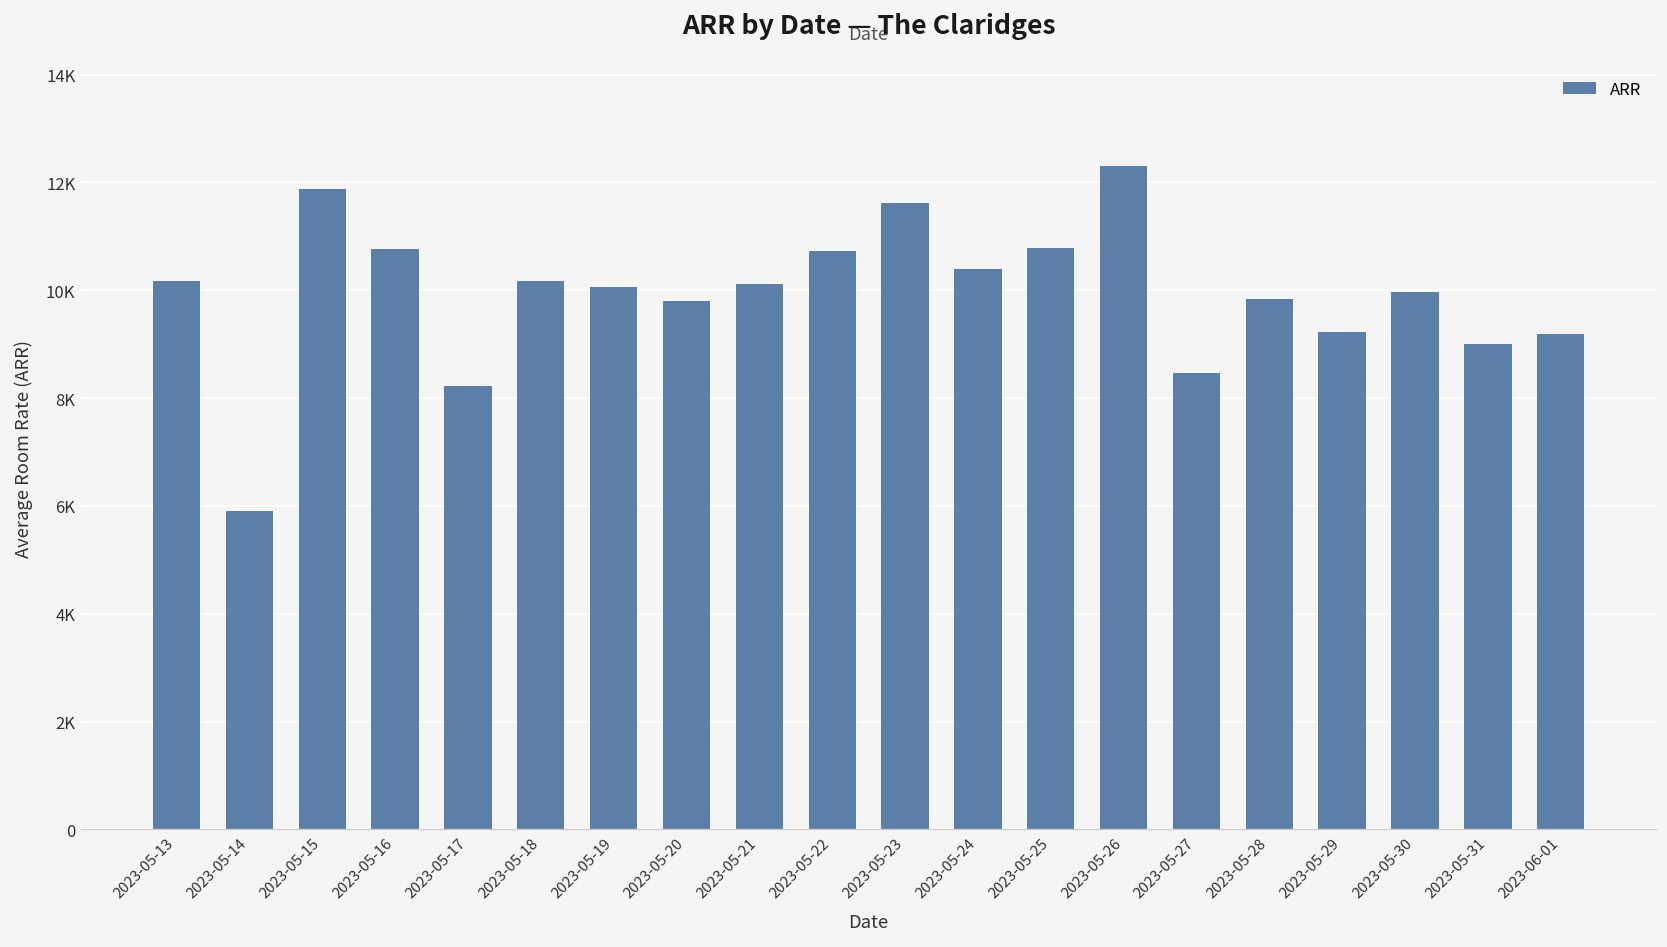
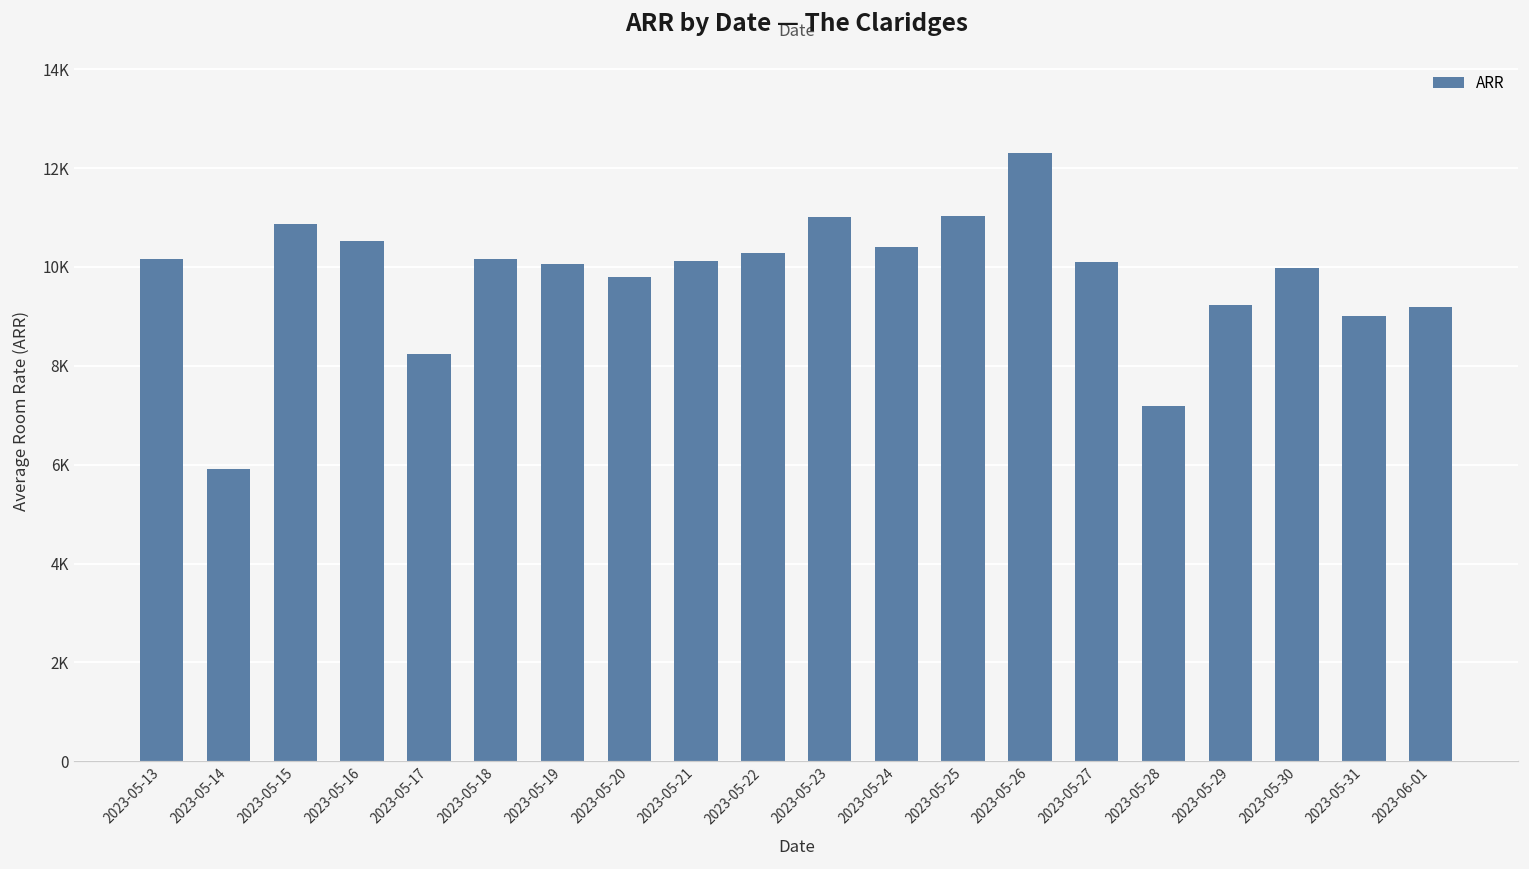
2023-05-15: 11900 -> 10900
2023-05-16: 10800 -> 10500
2023-05-22: 10700 -> 10300
2023-05-23: 11600 -> 11000
2023-05-25: 10800 -> 11000
2023-05-27: 8500 -> 10100
2023-05-28: 9800 -> 7200
